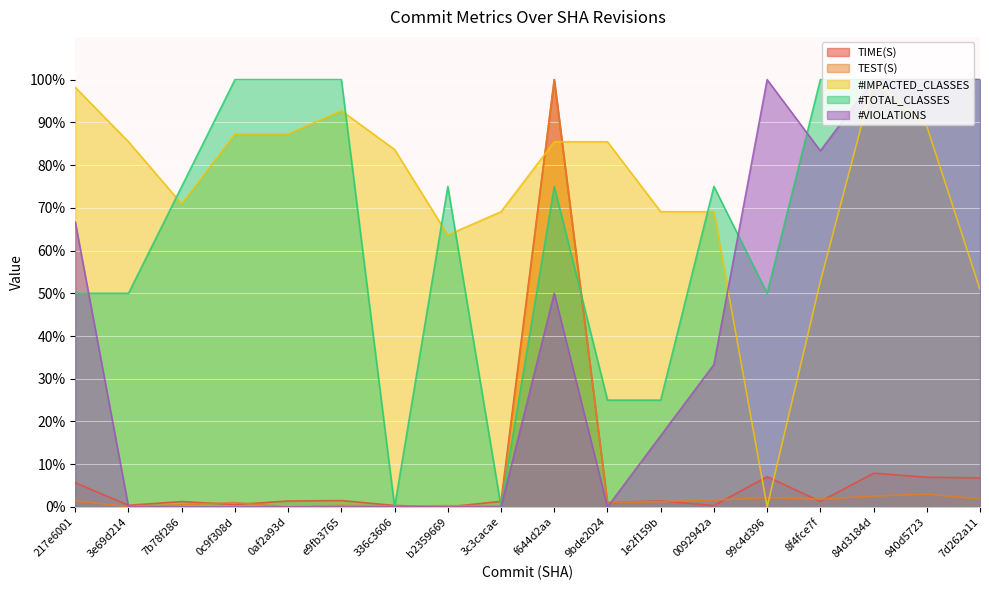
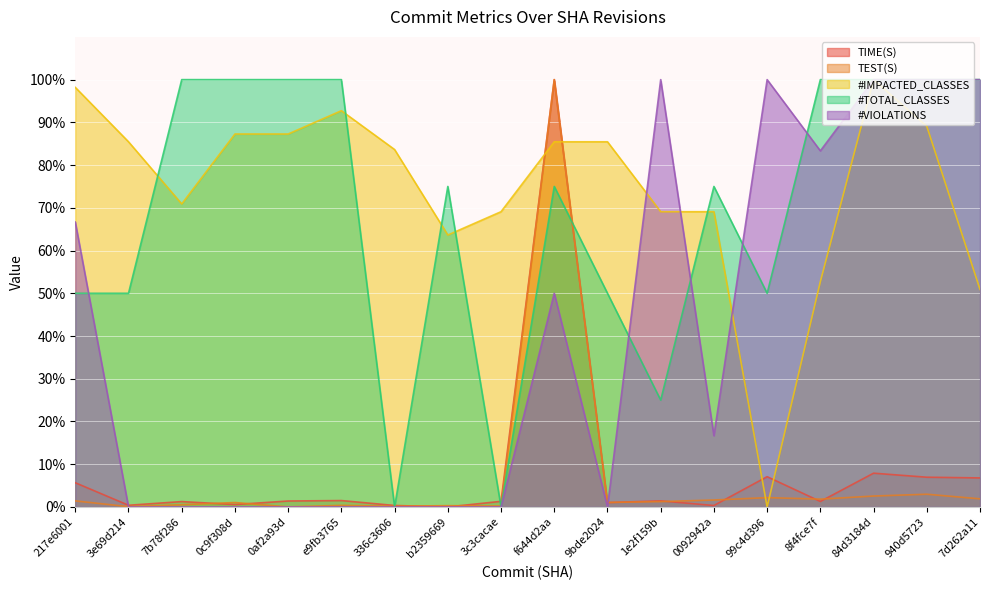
#TOTAL_CLASSES, 7b78f286: 75% -> 100%
#TOTAL_CLASSES, 9bde2024: 25% -> 50%
#VIOLATIONS, 1e2f159b: 17% -> 100%
#VIOLATIONS, 0092942a: 33% -> 17%
